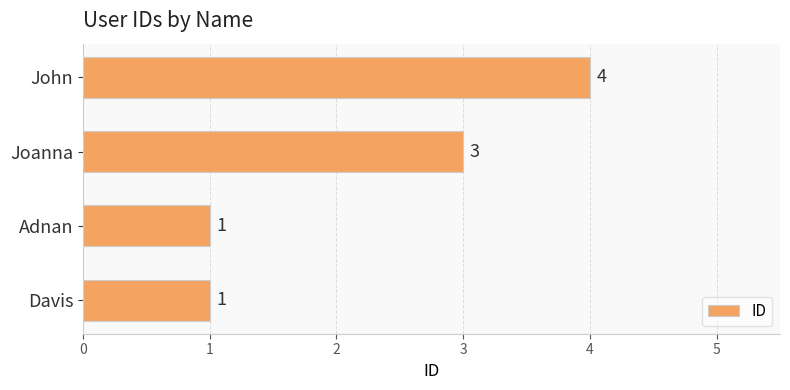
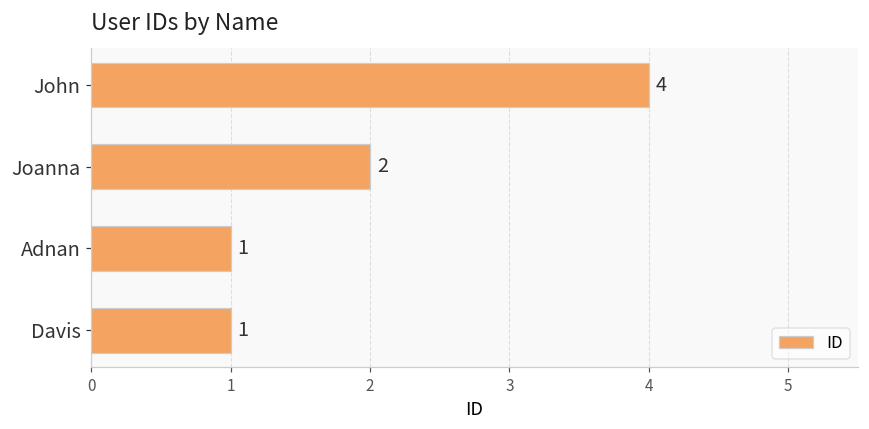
Joanna: 3 -> 2
